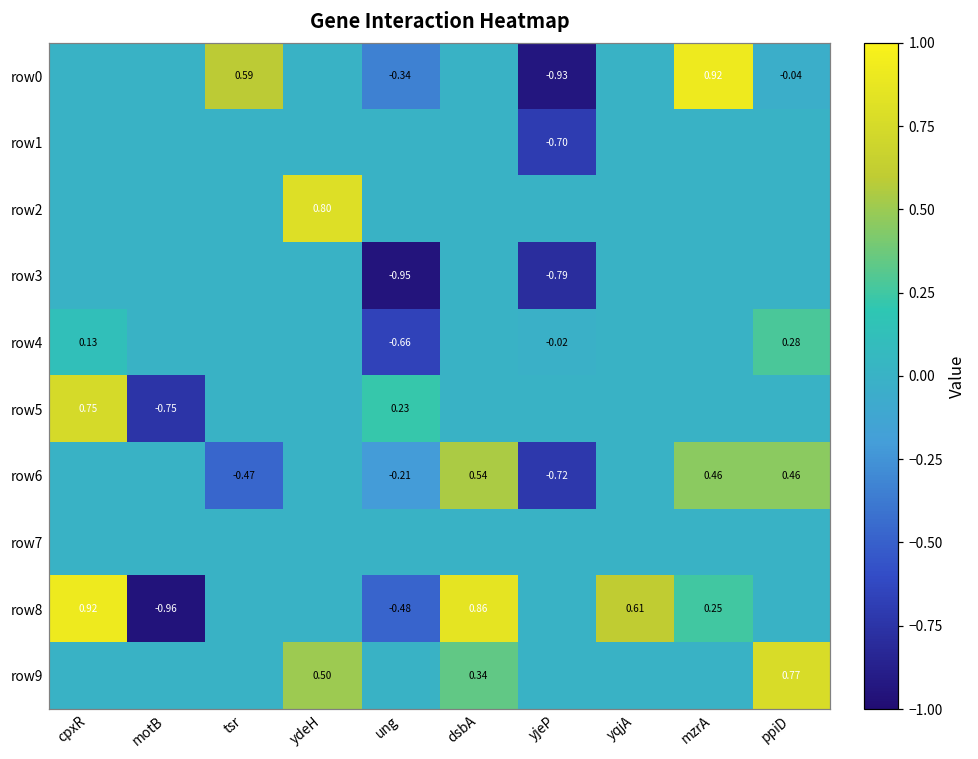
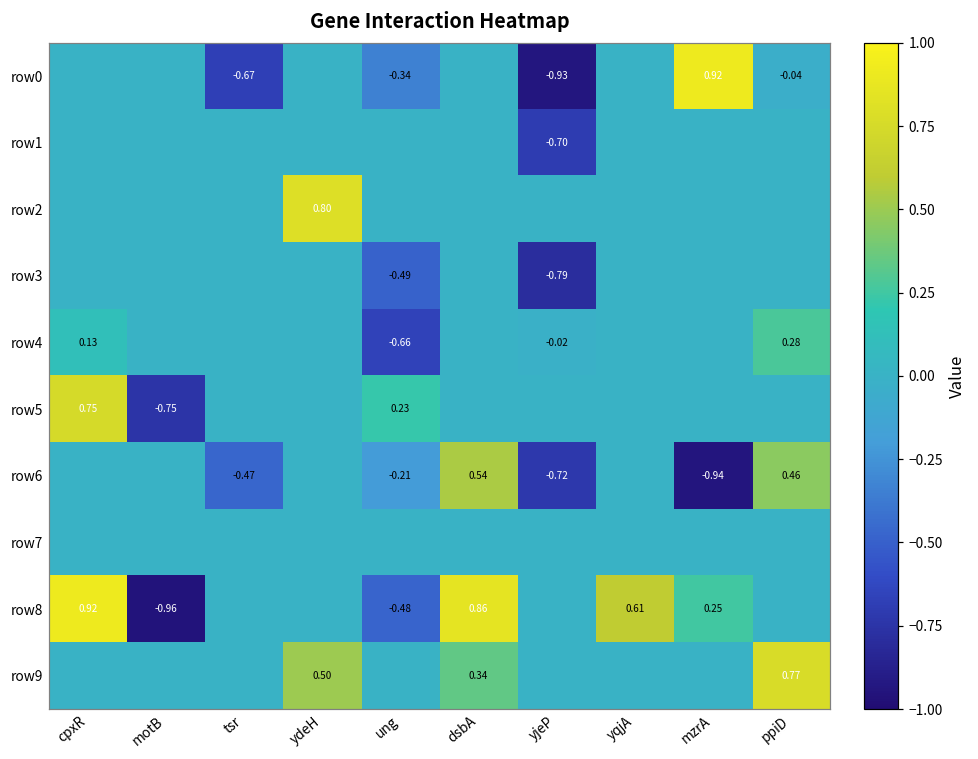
row0, tsr: 0.59 -> -0.67
row3, ung: -0.95 -> -0.49
row6, mzrA: 0.46 -> -0.94
